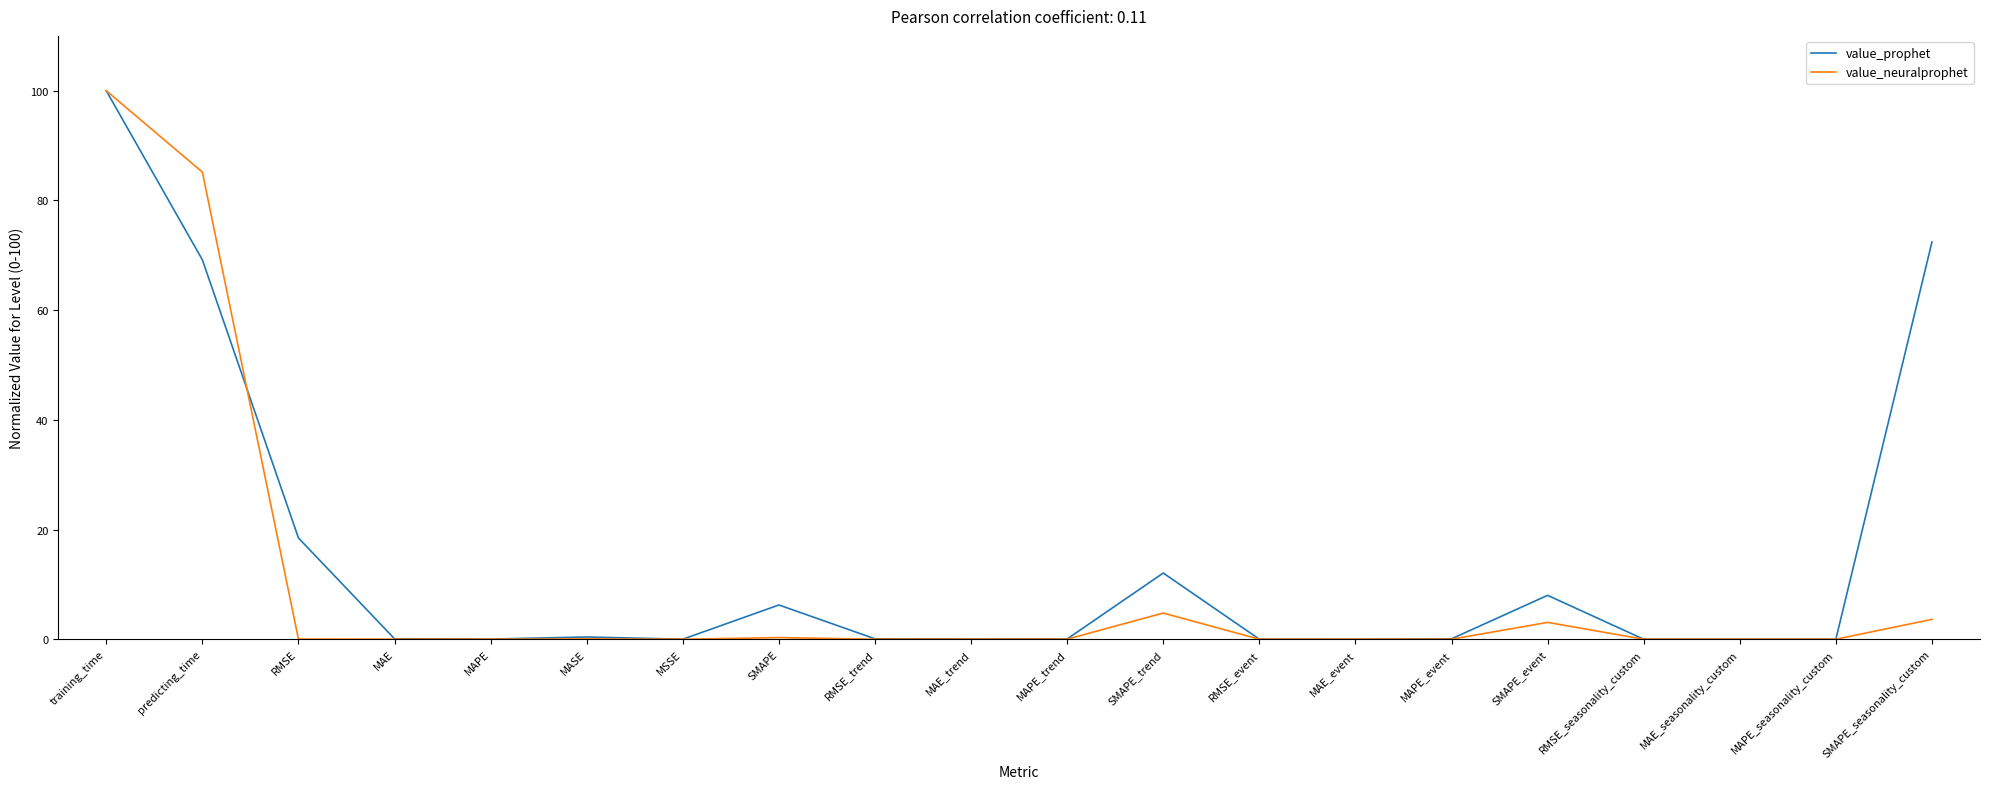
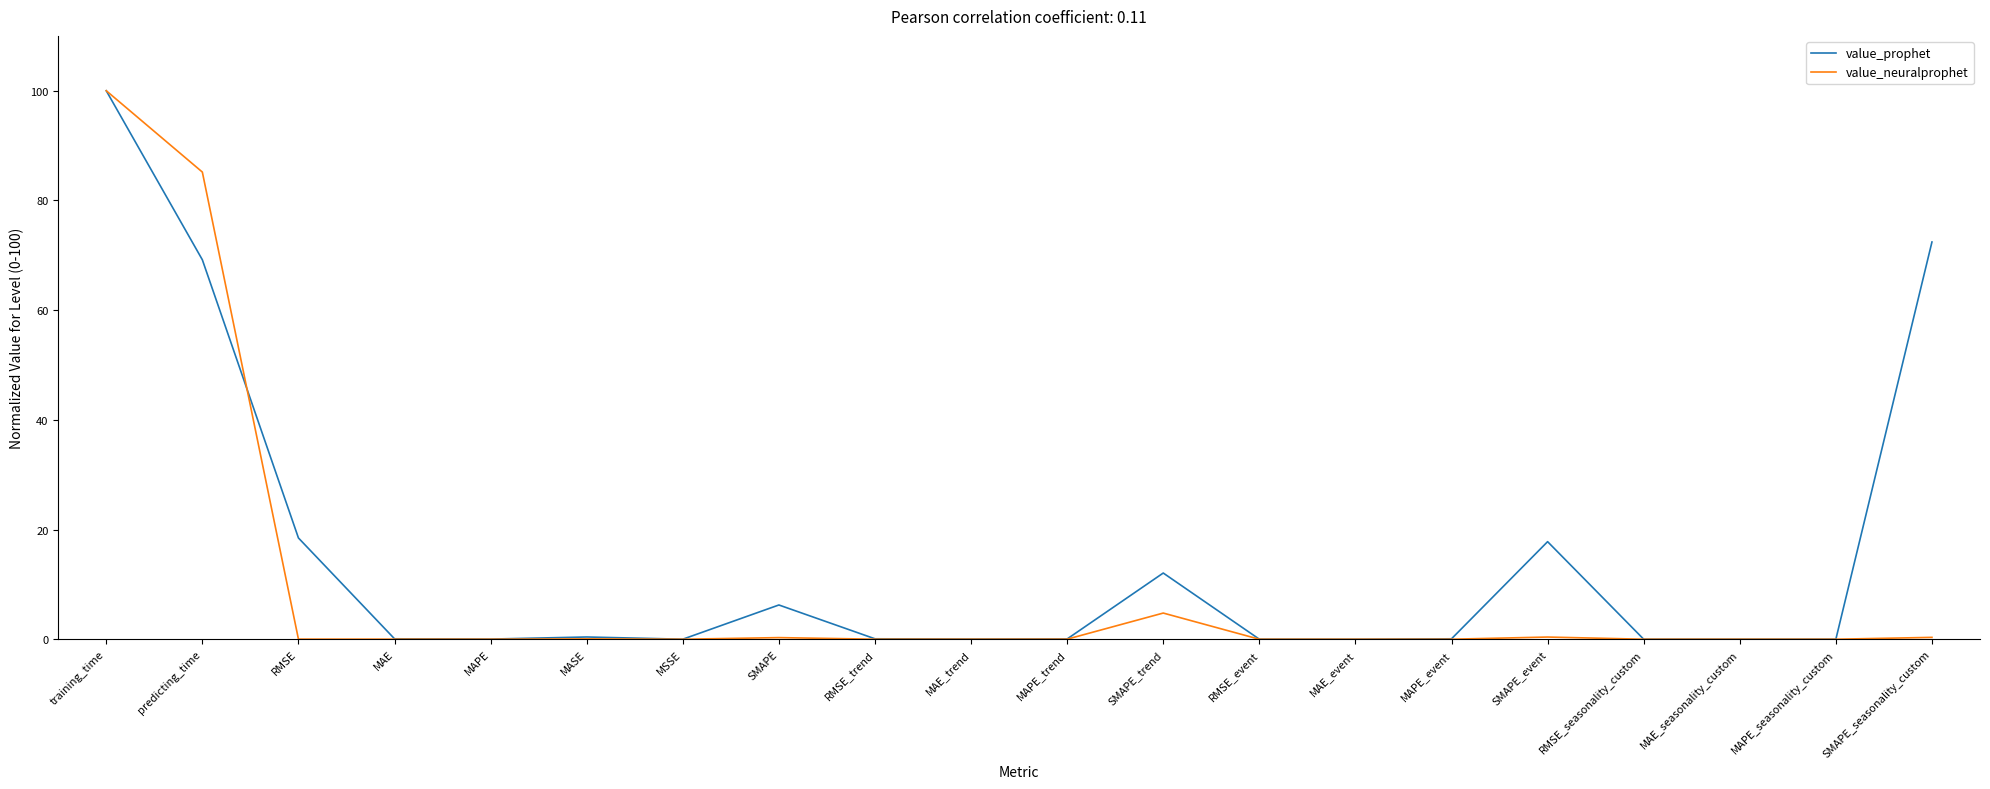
value_prophet, SMAPE_event: 8 -> 18
value_neuralprophet, SMAPE_event: 3 -> 0
value_neuralprophet, SMAPE_seasonality_custom: 4 -> 0
